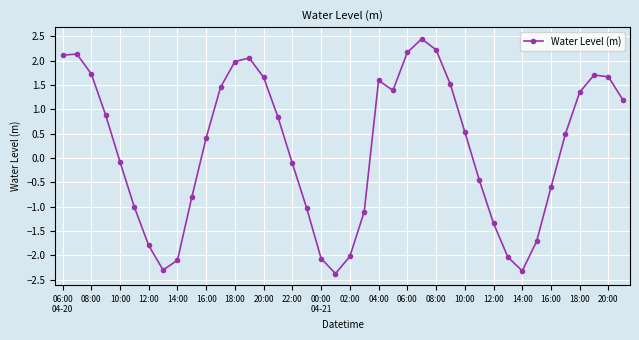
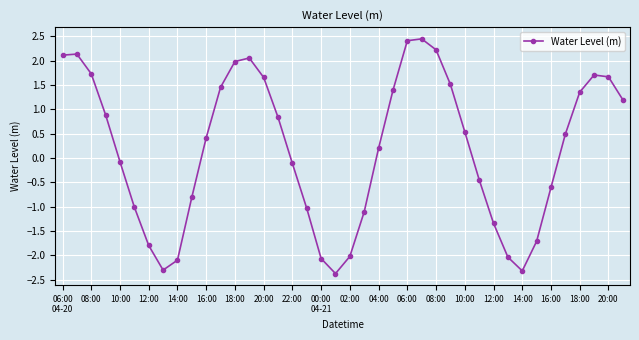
04:00: 1.6 -> 0.2
06:00: 2.2 -> 2.4
